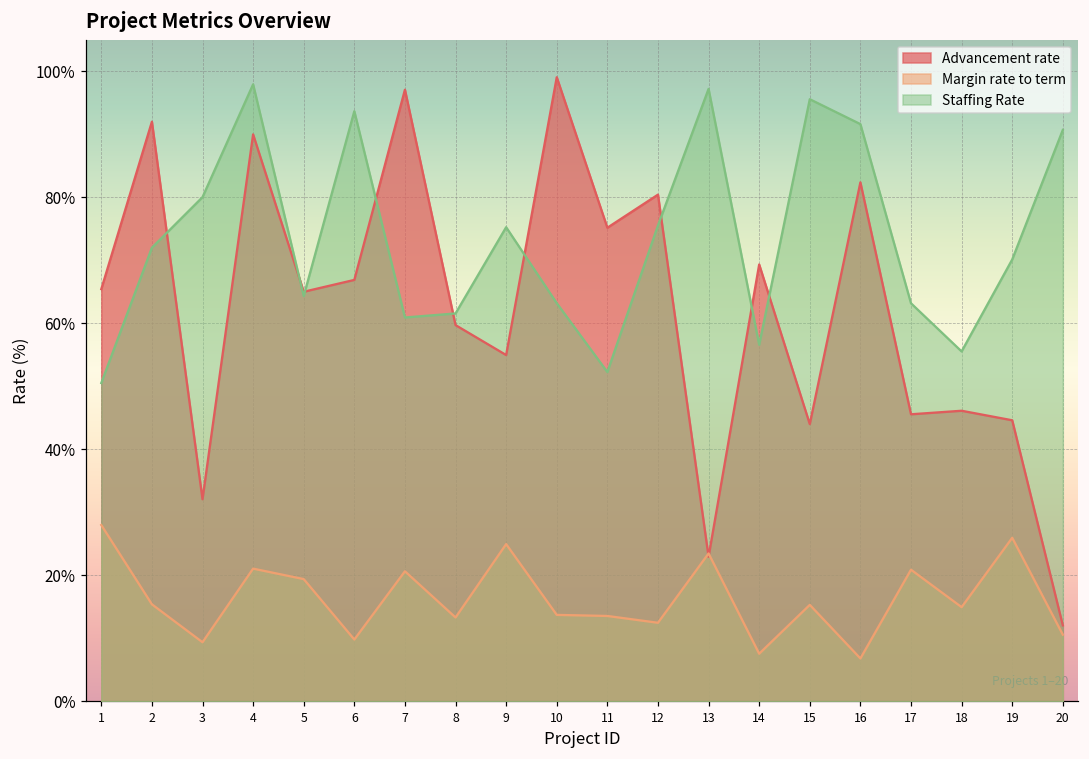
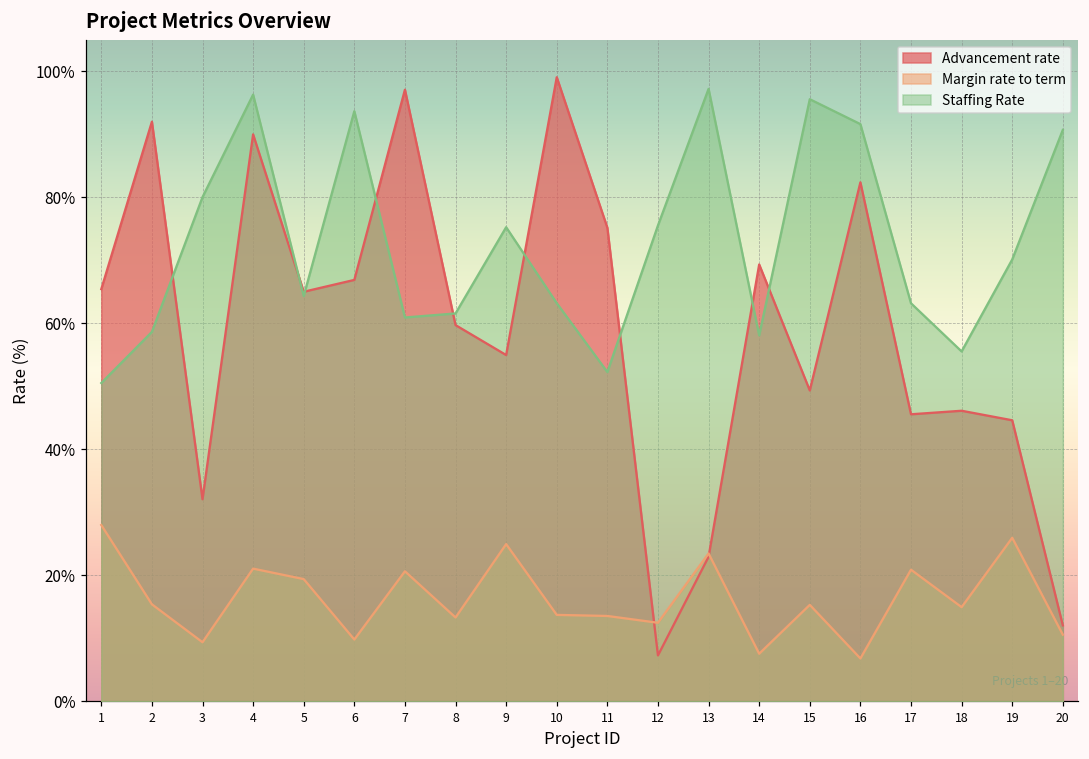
Staffing Rate, 2: 72% -> 59%
Staffing Rate, 4: 98% -> 96%
Advancement rate, 12: 80% -> 7%
Staffing Rate, 14: 57% -> 58%
Advancement rate, 15: 44% -> 49%
